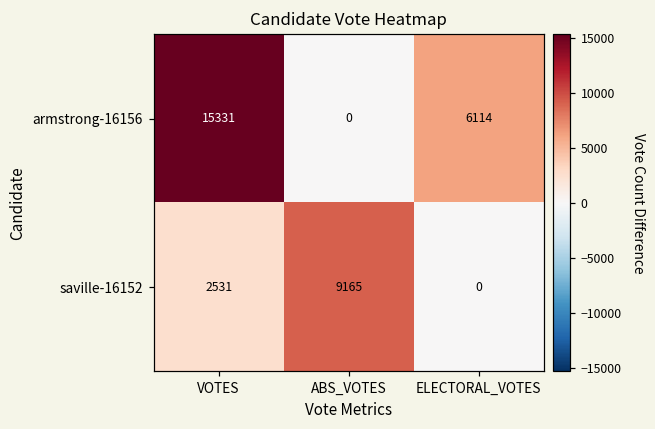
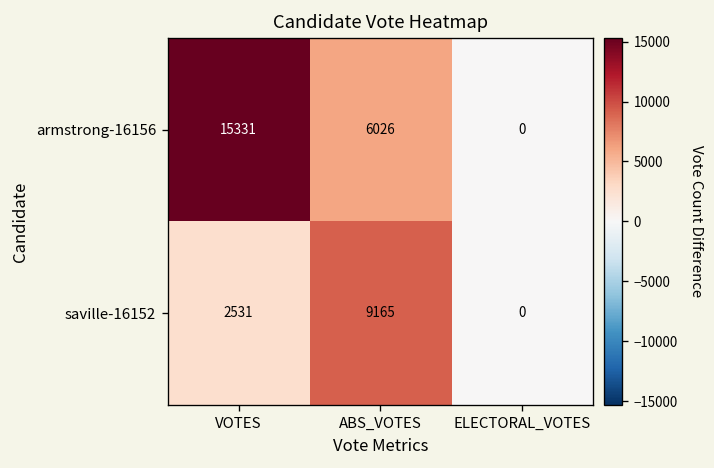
armstrong-16156, ABS_VOTES: 0 -> 6026
armstrong-16156, ELECTORAL_VOTES: 6114 -> 0
